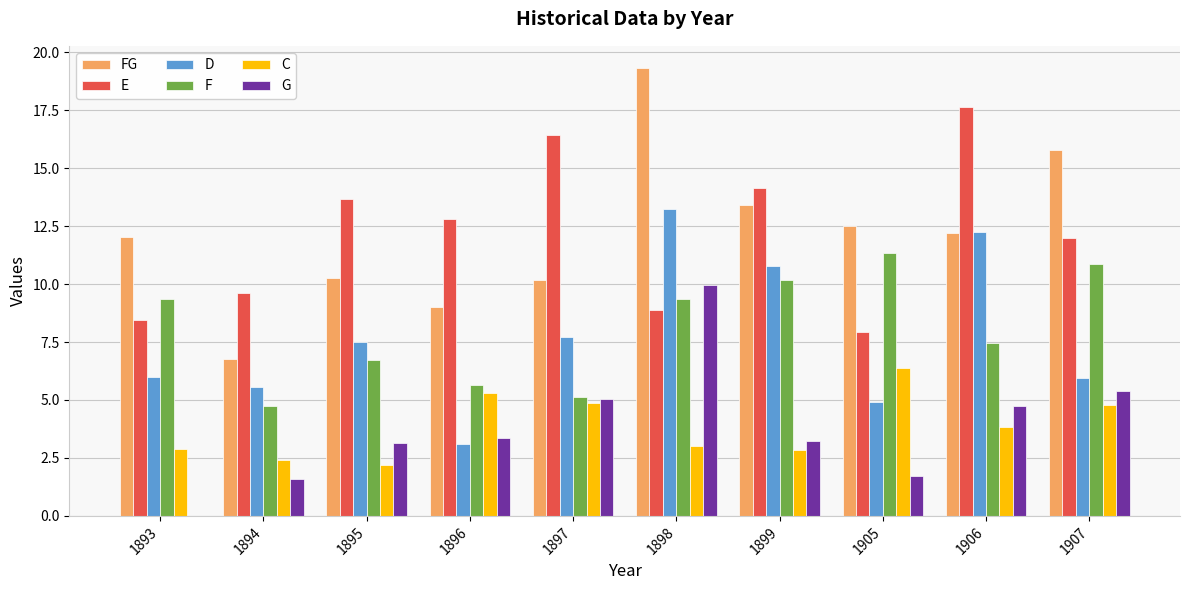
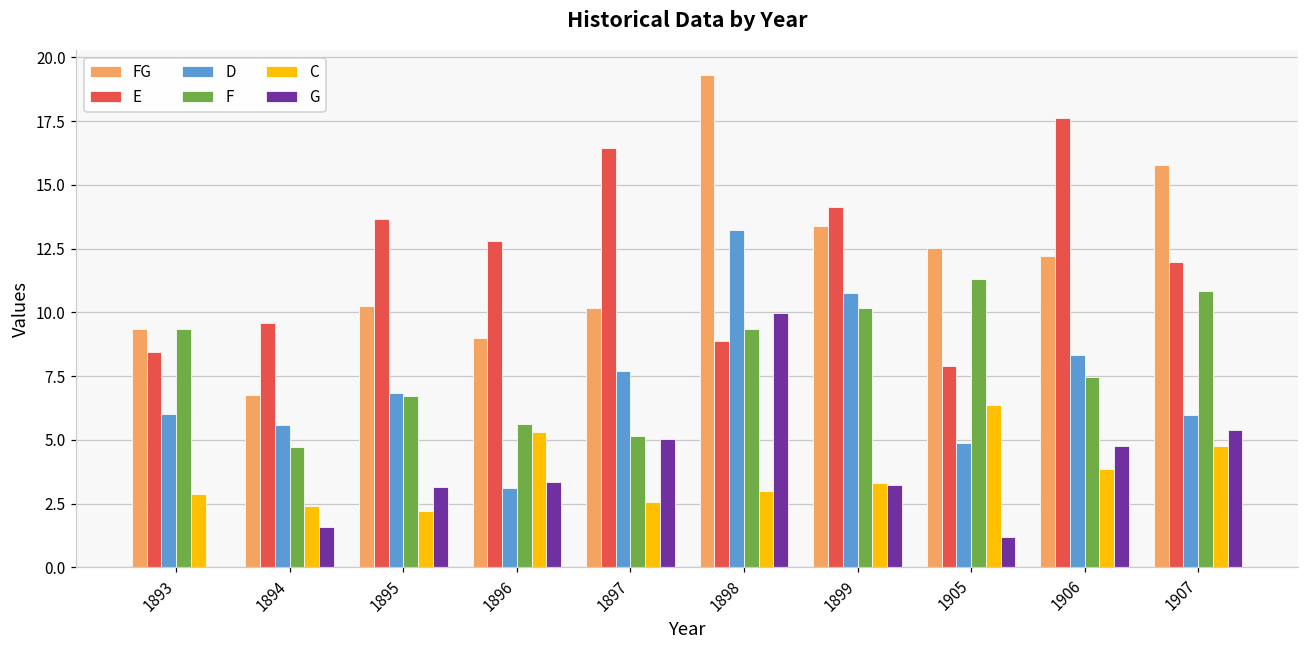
FG, 1893: 12.0 -> 9.4
D, 1895: 7.5 -> 6.9
C, 1897: 4.9 -> 2.6
C, 1899: 2.9 -> 3.3
G, 1905: 1.7 -> 1.2
D, 1906: 12.2 -> 8.3
